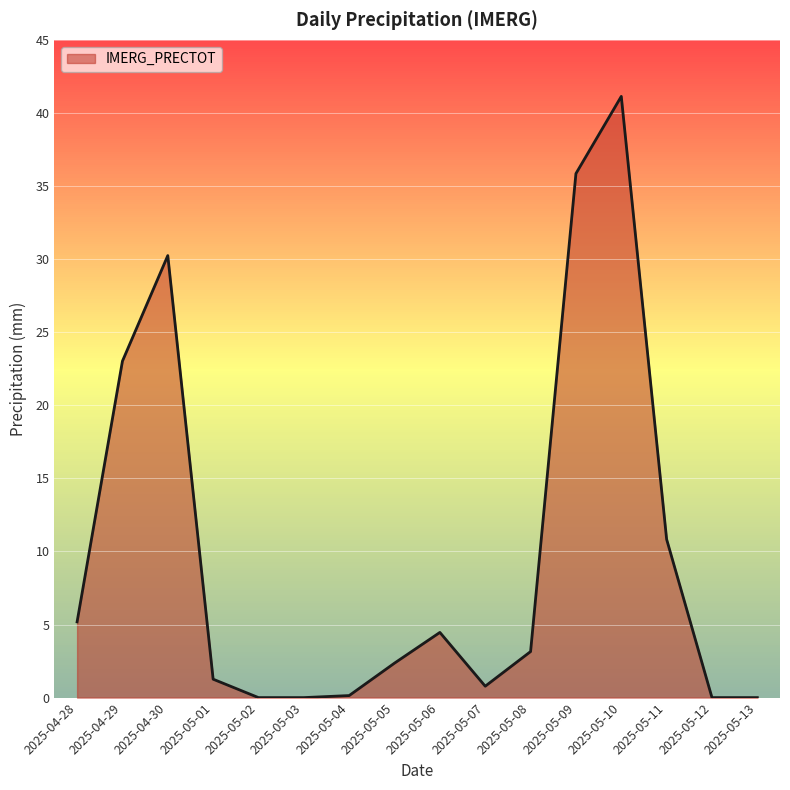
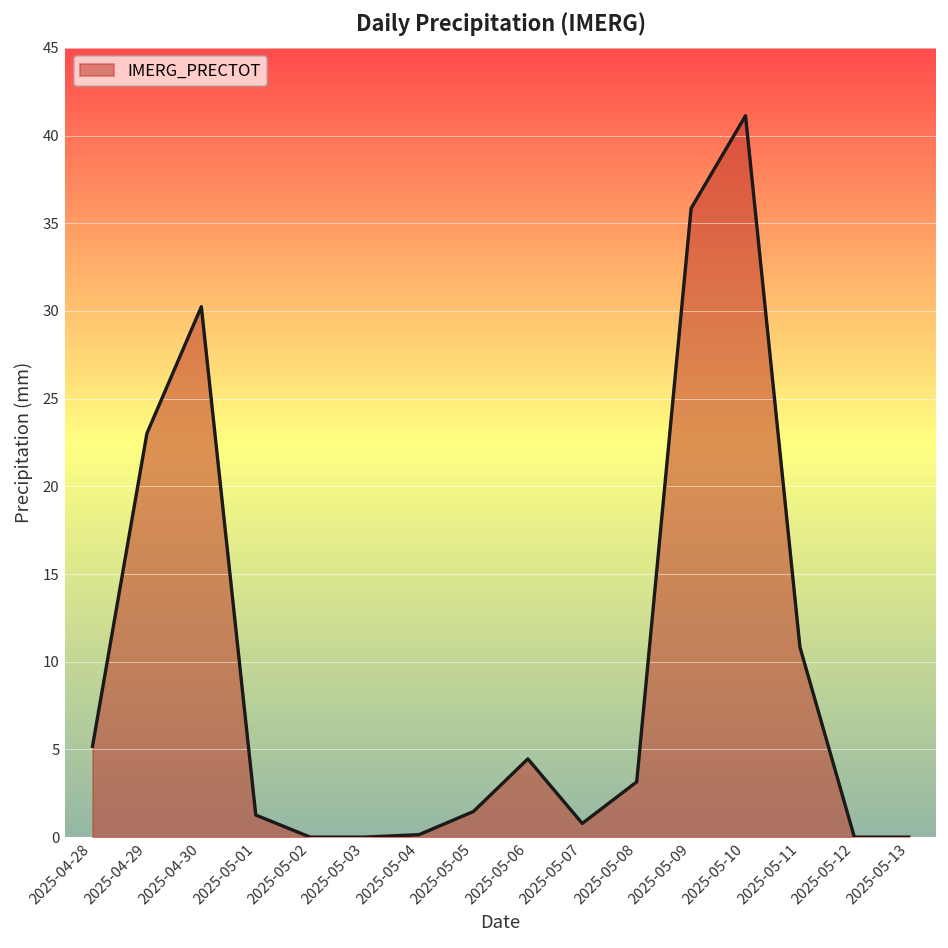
2025-05-05: 2.4 -> 1.5
